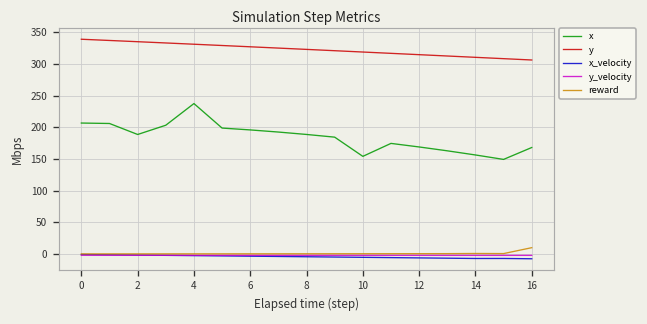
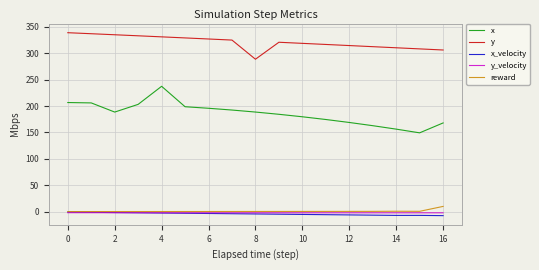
y, 8: 320 -> 290
x, 10: 150 -> 180
